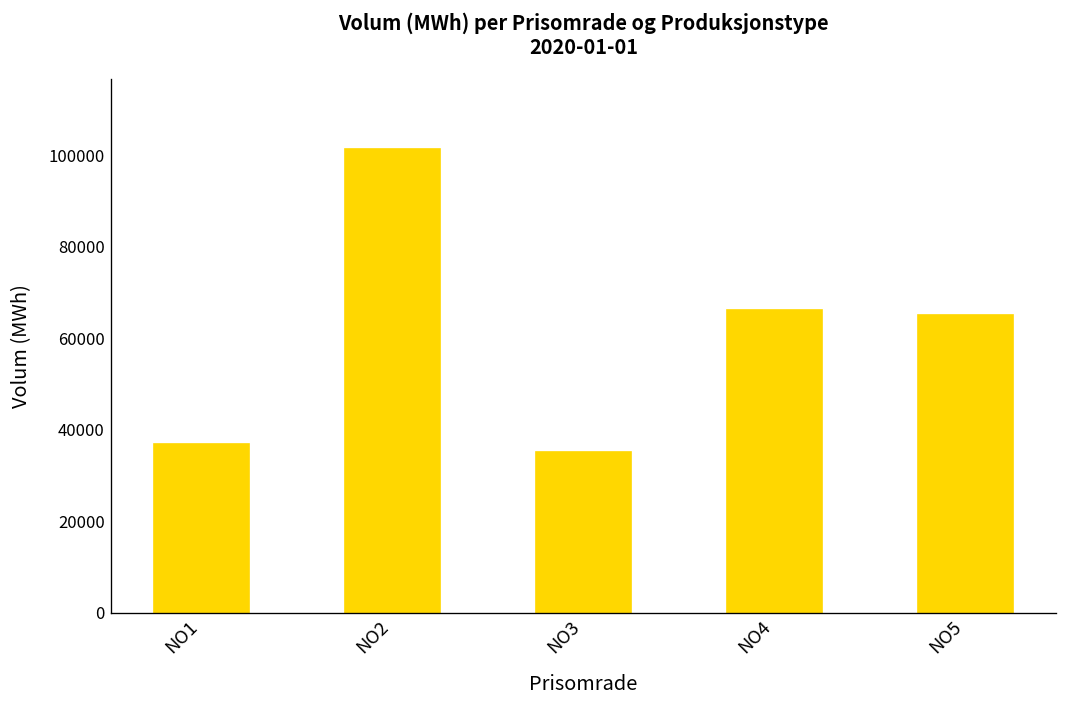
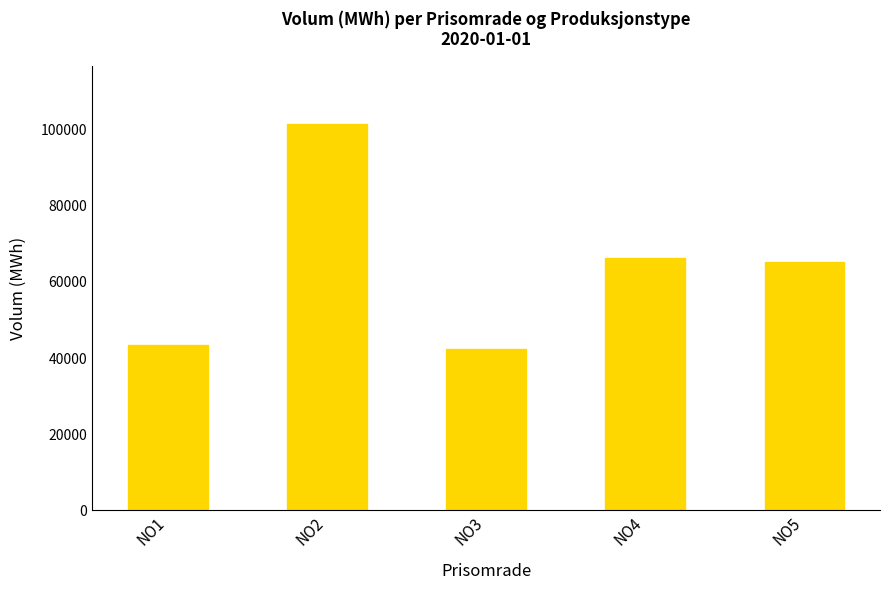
NO1: 37000 -> 43000
NO3: 35000 -> 42000
